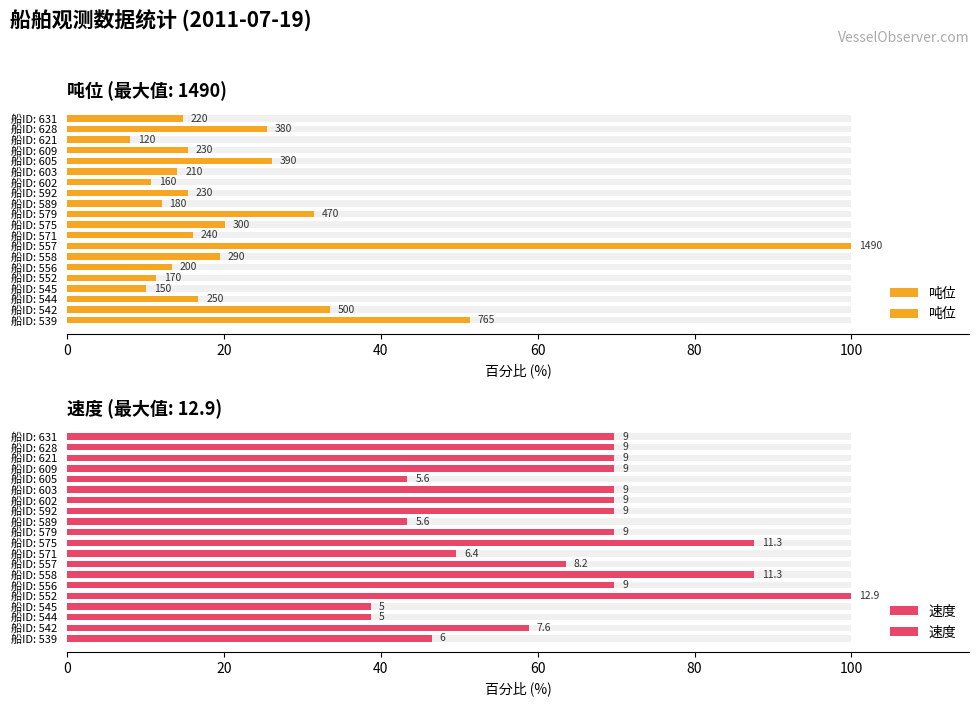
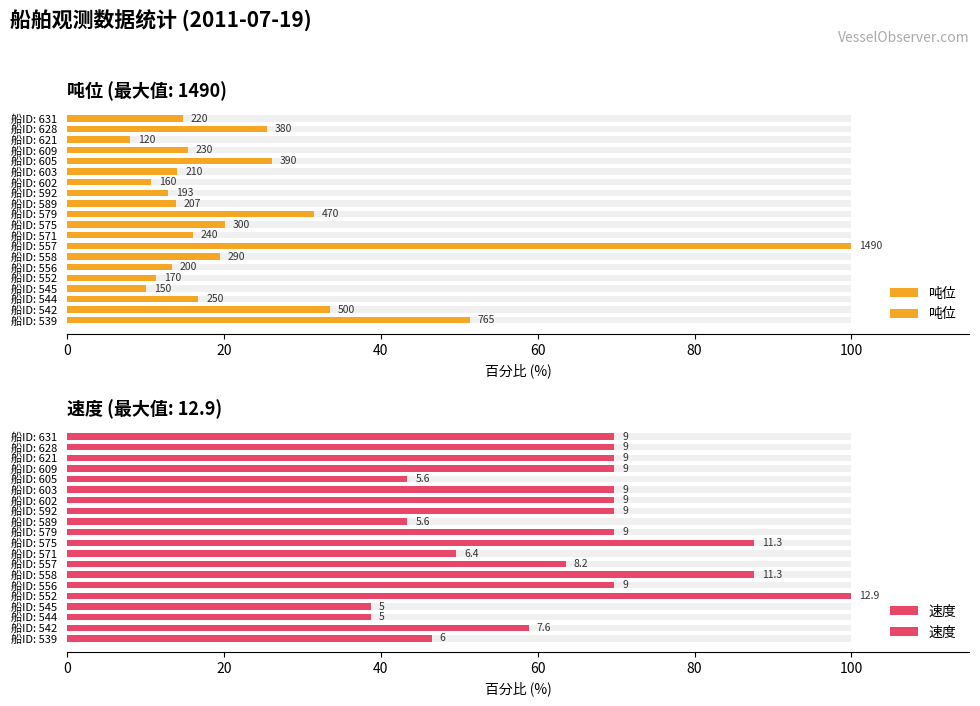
吨位 (最大值: 1490), 吨位, 船ID: 592: 230 -> 193
吨位 (最大值: 1490), 吨位, 船ID: 589: 180 -> 207
